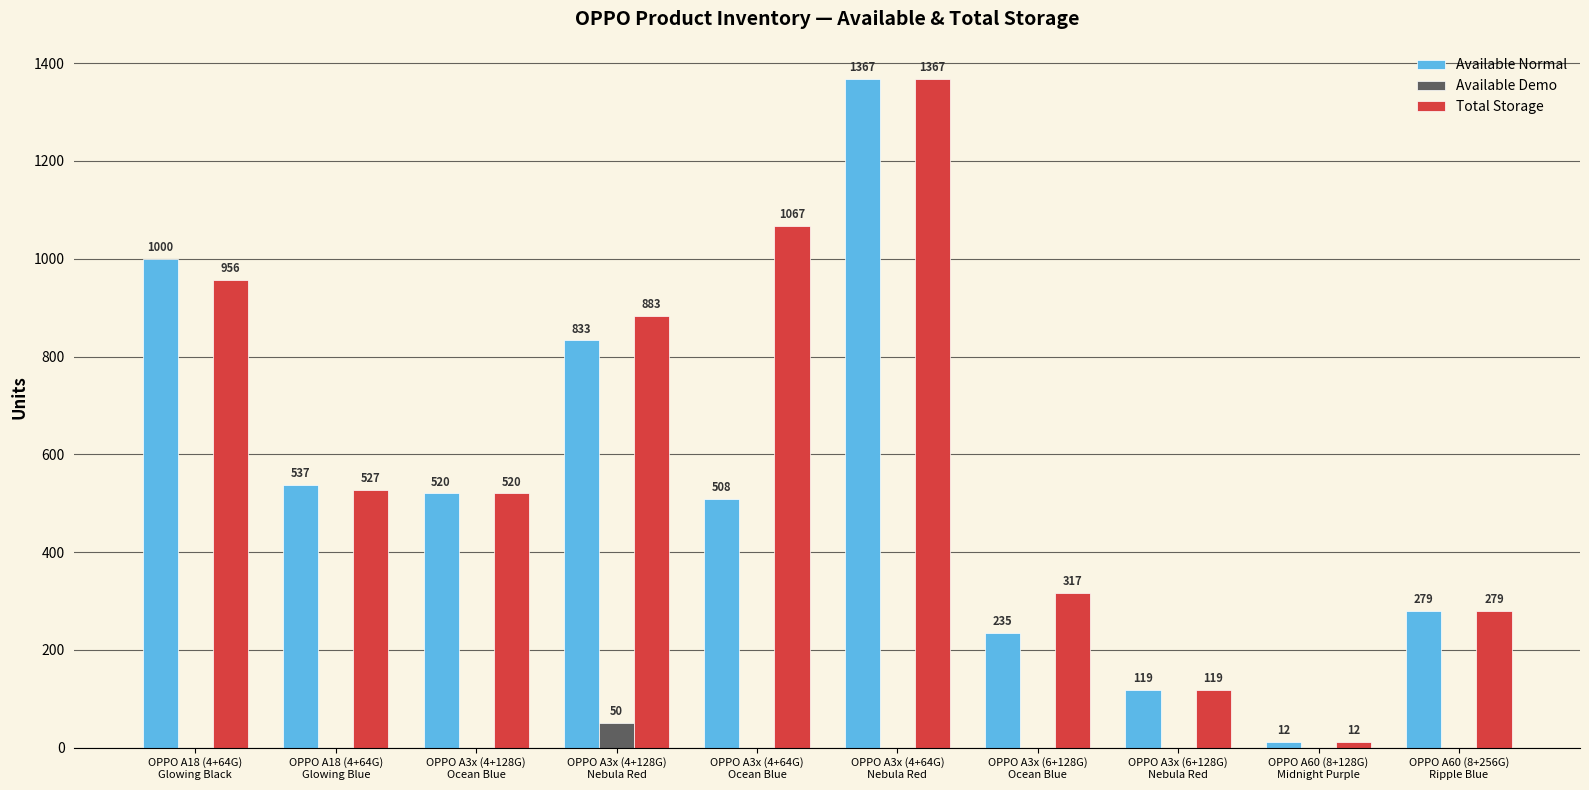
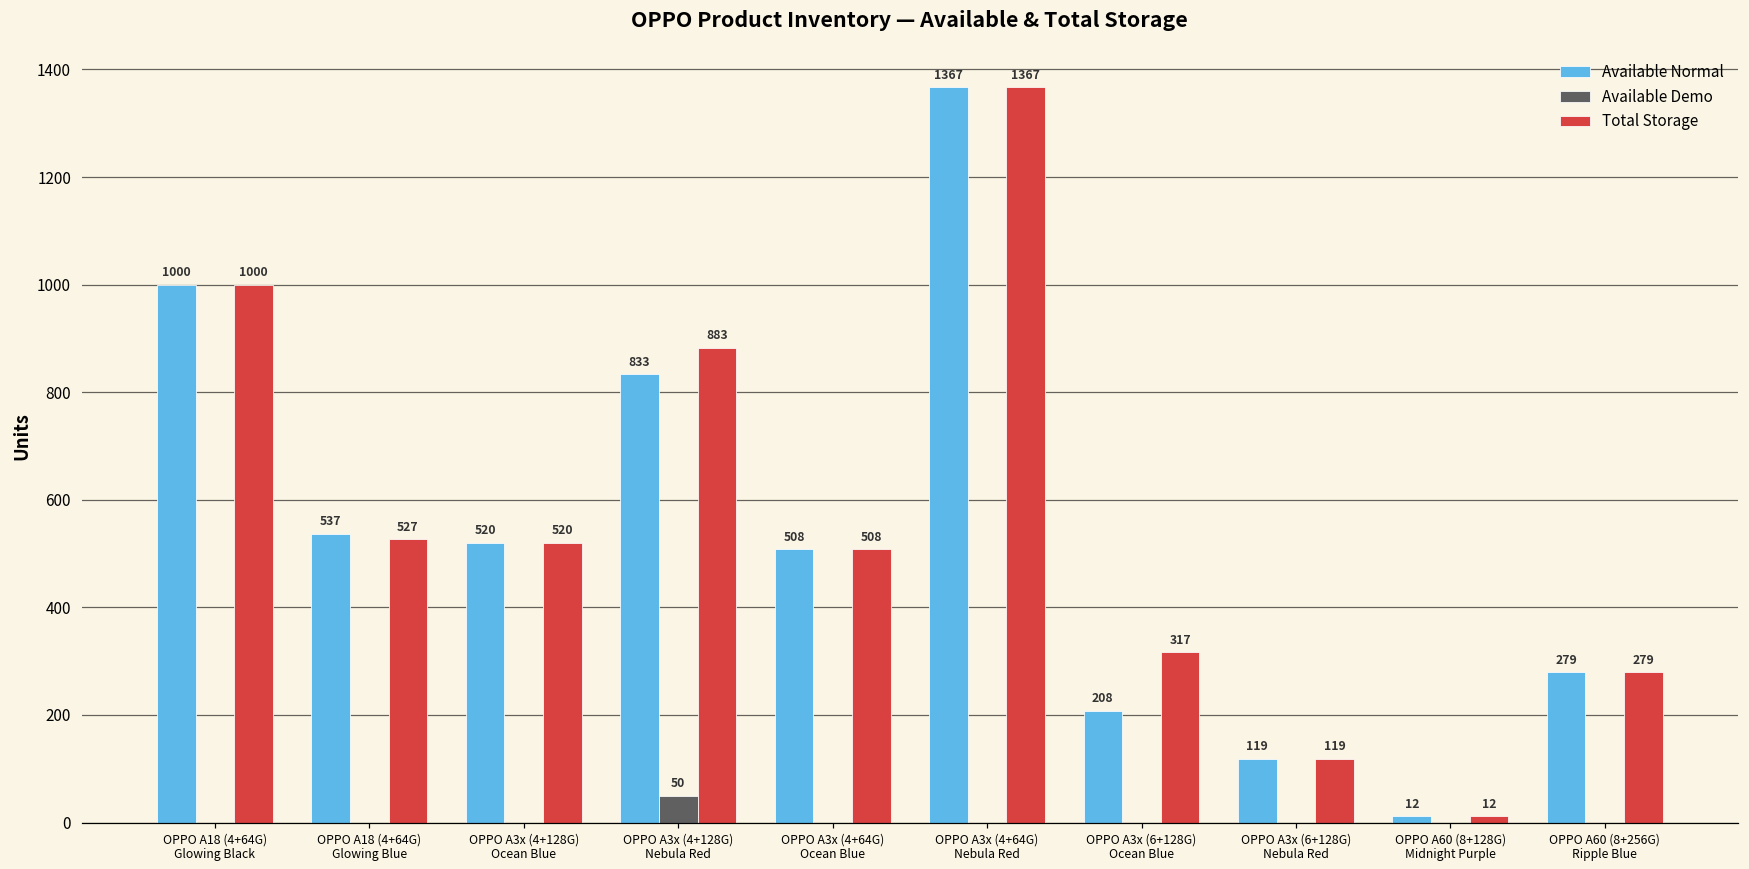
Total Storage, OPPO A18 (4+64G) Glowing Black: 956 -> 1000
Total Storage, OPPO A3x (4+64G) Ocean Blue: 1067 -> 508
Available Normal, OPPO A3x (6+128G) Ocean Blue: 235 -> 208
